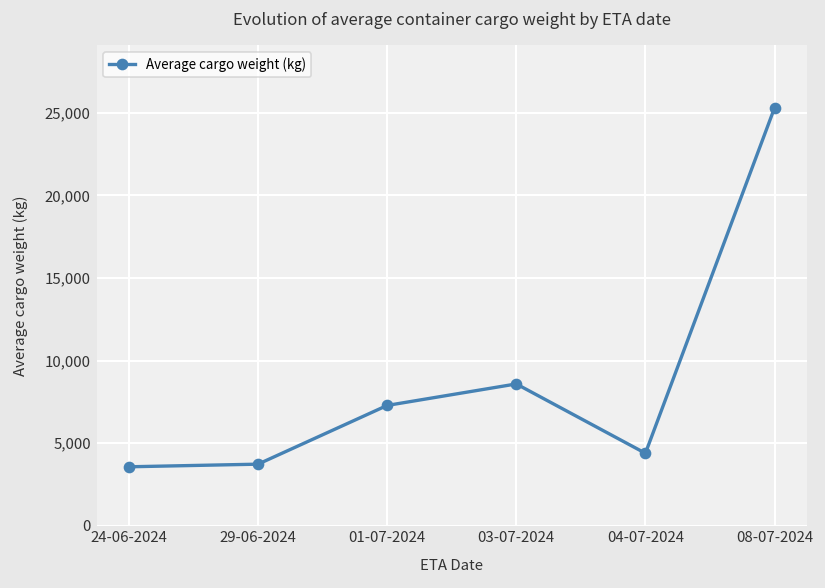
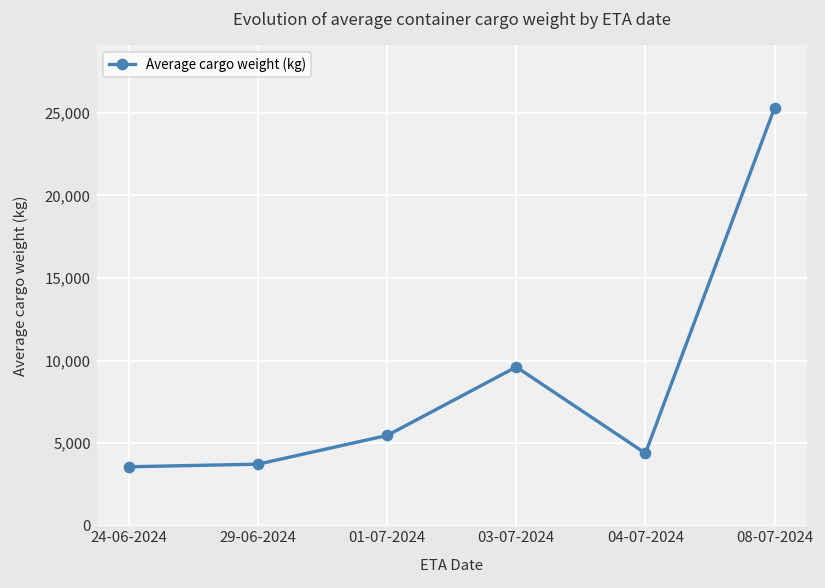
01-07-2024: 7,300 -> 5,500
03-07-2024: 8,600 -> 9,600
